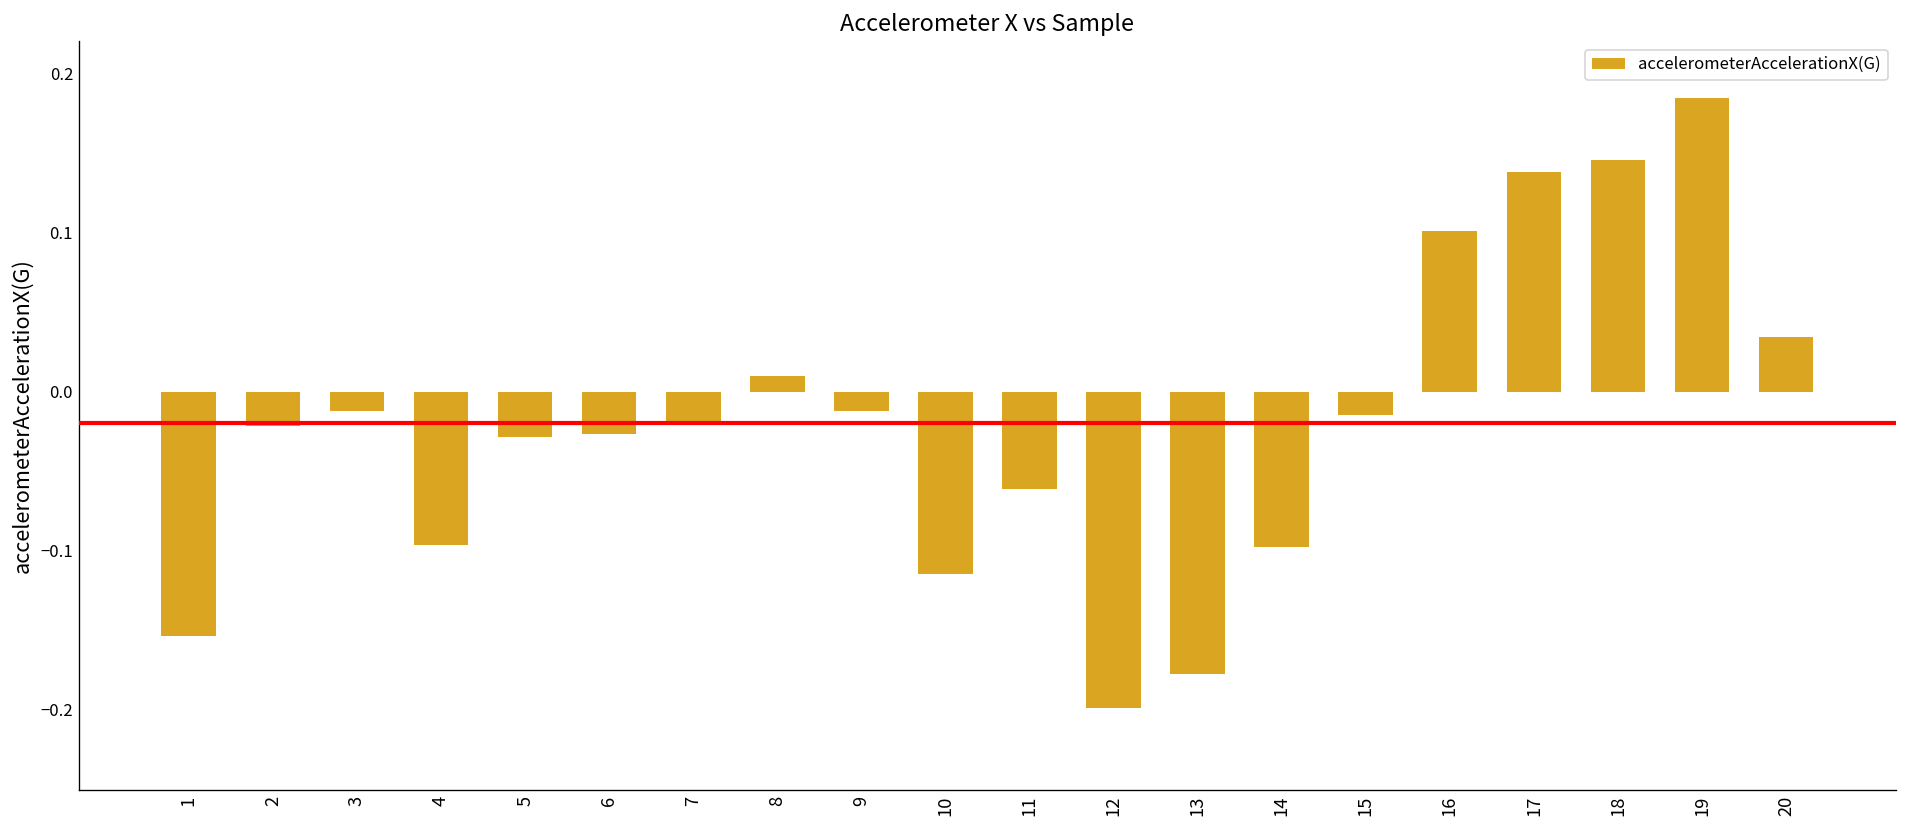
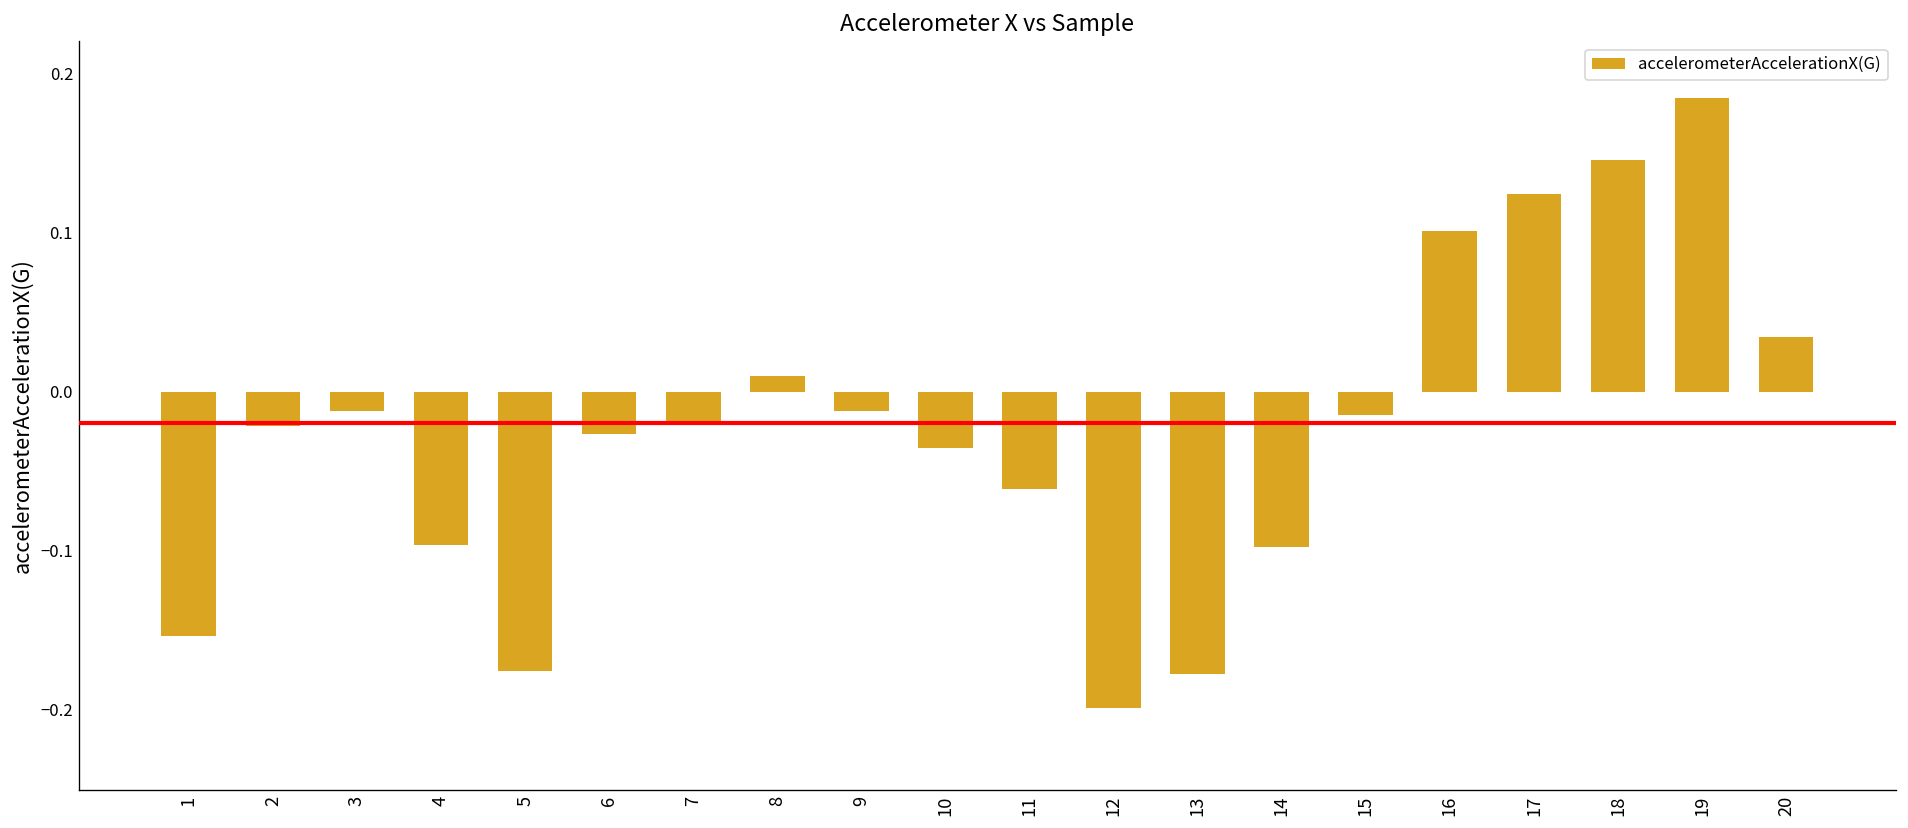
5: -0.028 -> -0.175
10: -0.115 -> -0.036
17: 0.138 -> 0.124
